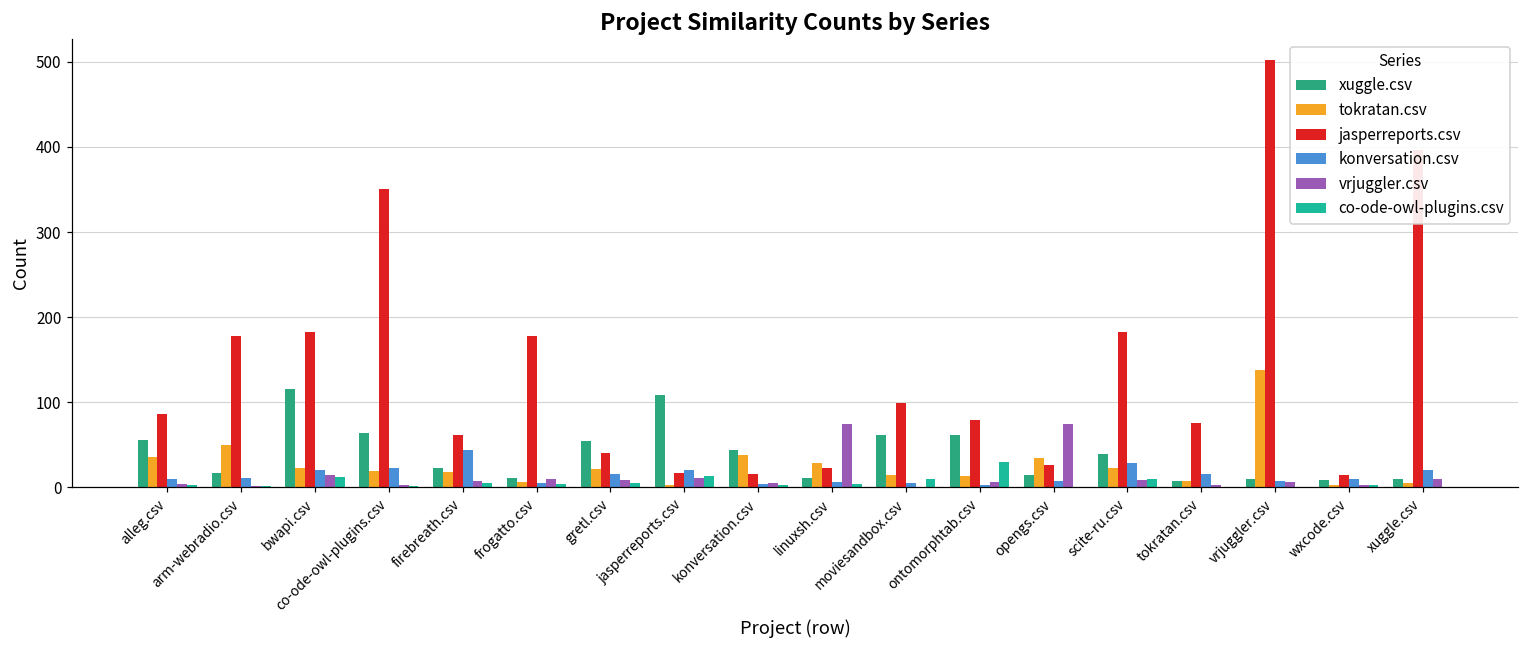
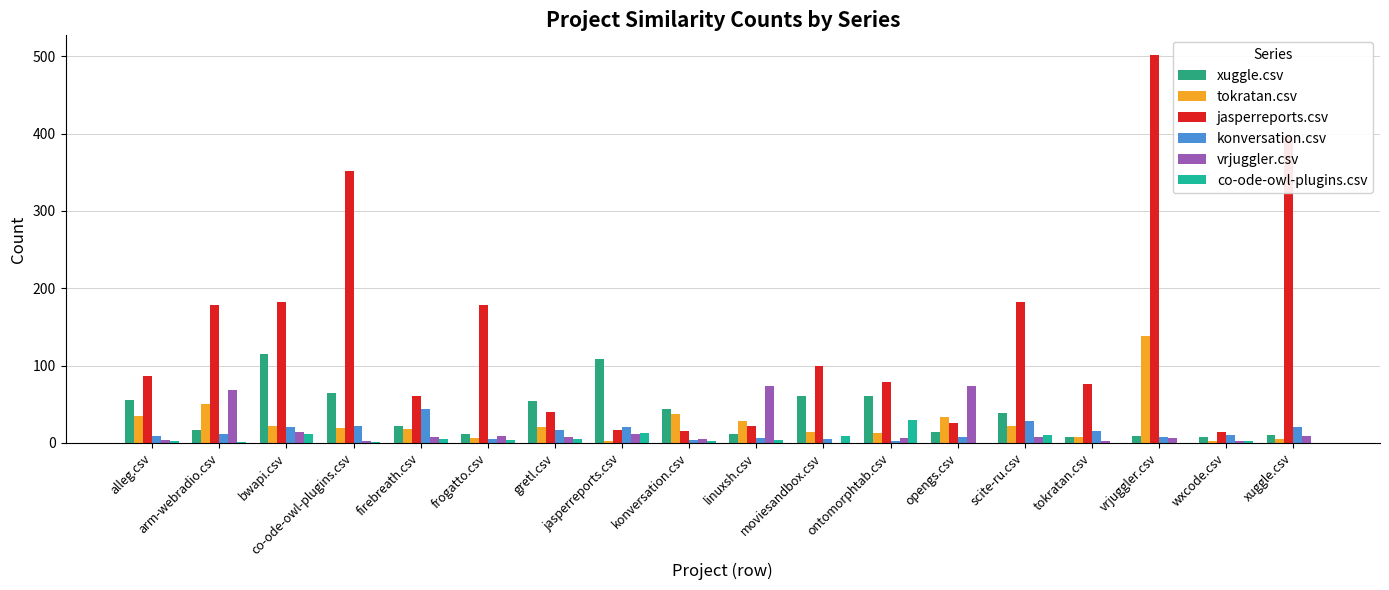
vrjuggler.csv, arm-webradio.csv: 0 -> 70
